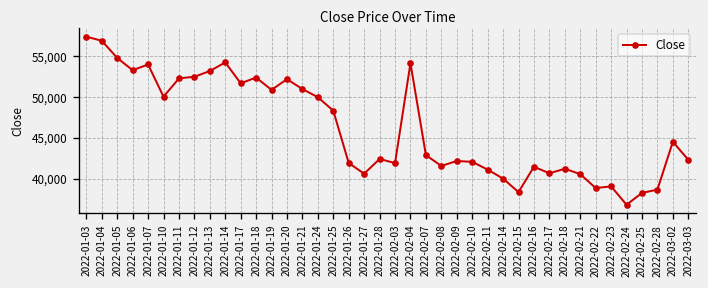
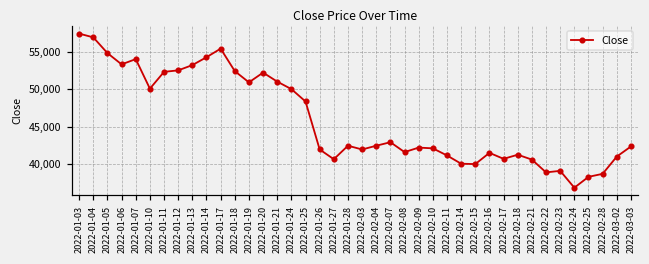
2022-01-17: 52,000 -> 55,000
2022-02-04: 54,000 -> 42,000
2022-02-15: 38,000 -> 40,000
2022-03-02: 45,000 -> 41,000
